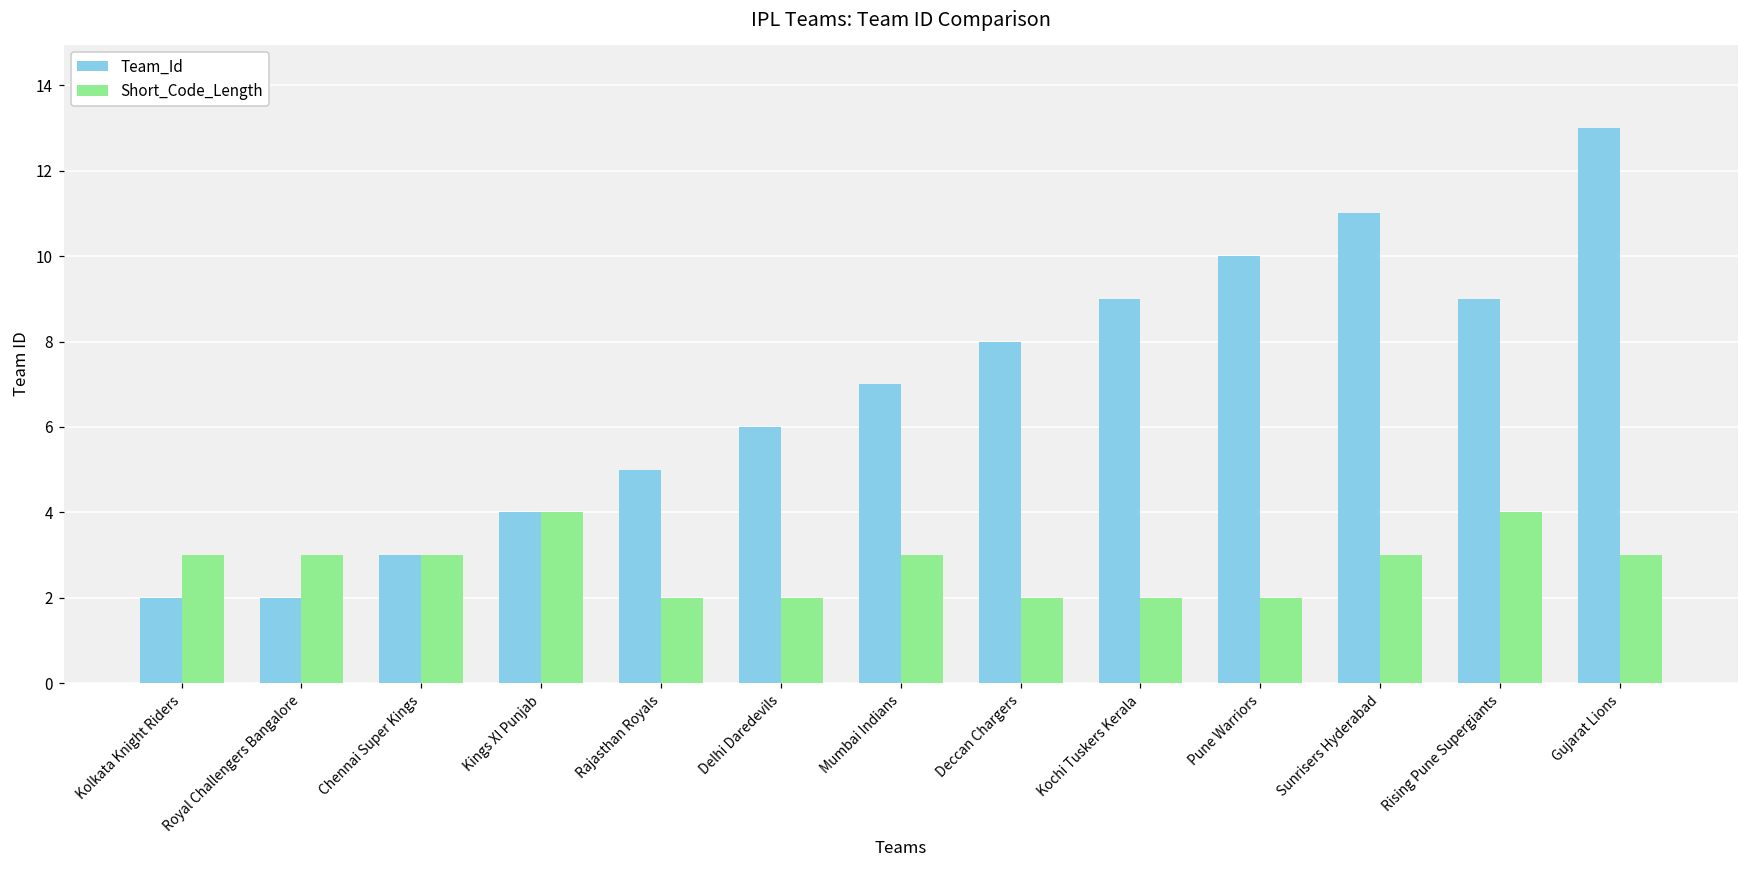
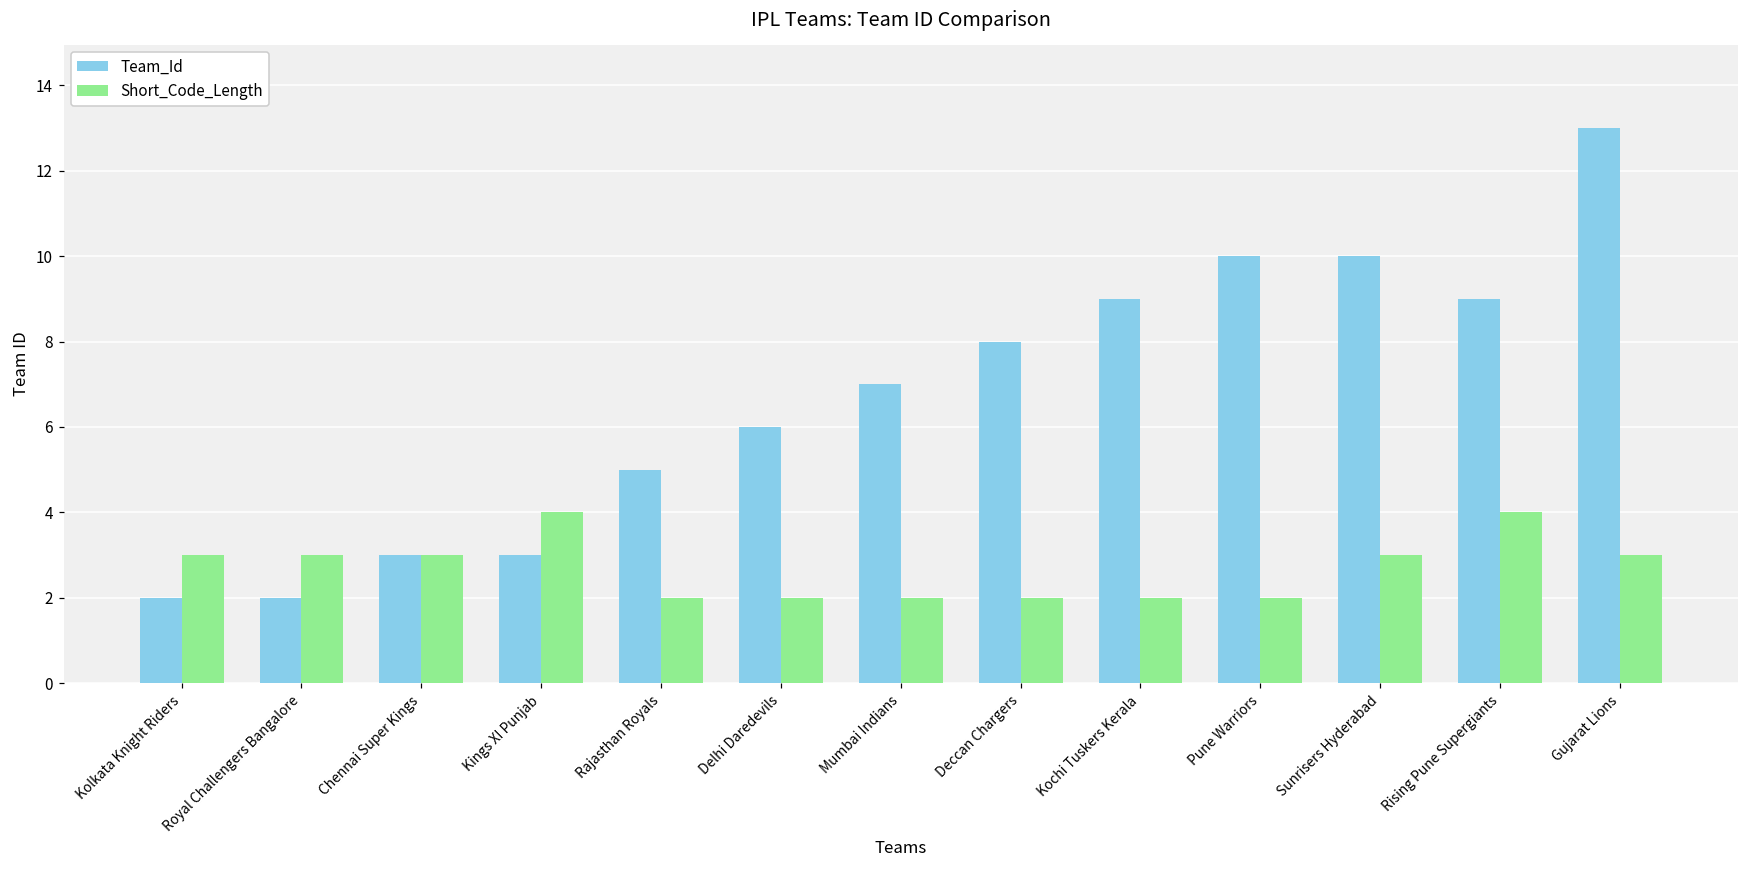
Team_Id, Kings XI Punjab: 4 -> 3
Short_Code_Length, Mumbai Indians: 3 -> 2
Team_Id, Sunrisers Hyderabad: 11 -> 10
